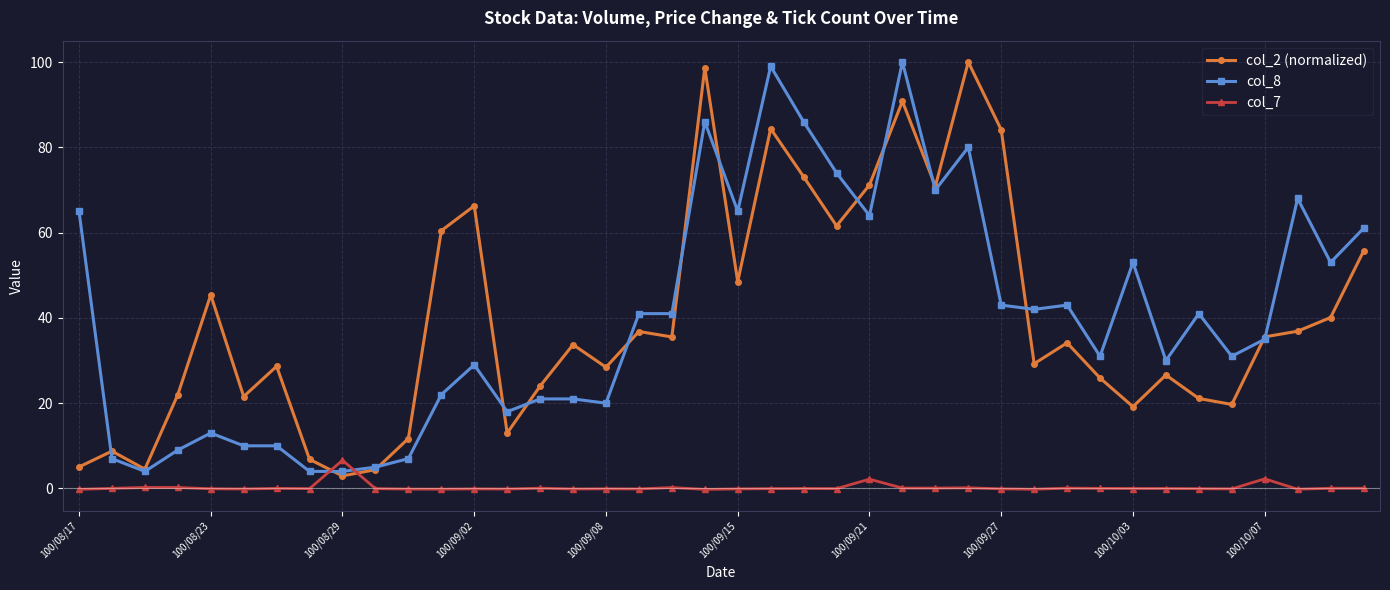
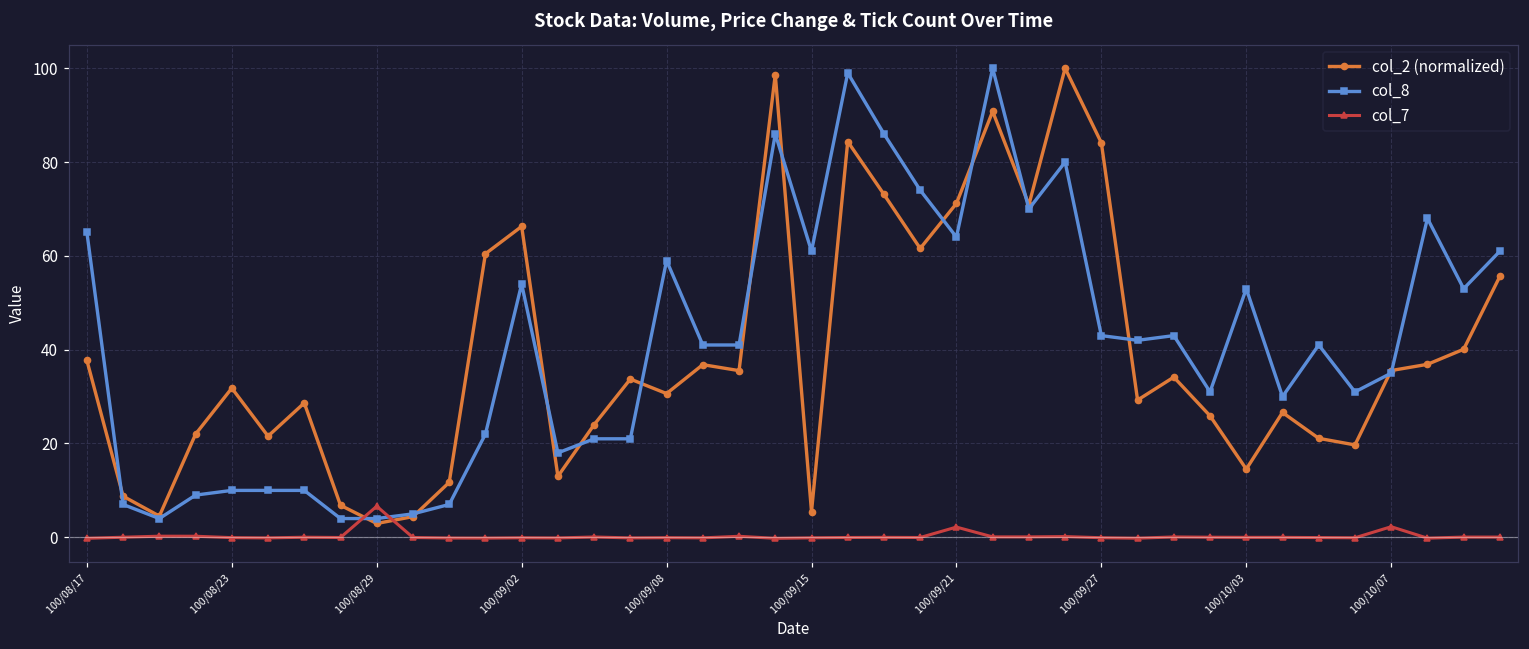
col_2 (normalized), 100/08/17: 5 -> 38
col_2 (normalized), 100/08/23: 45 -> 32
col_8, 100/08/23: 13 -> 10
col_8, 100/09/02: 29 -> 54
col_2 (normalized), 100/09/08: 28 -> 31
col_8, 100/09/08: 20 -> 59
col_2 (normalized), 100/09/15: 49 -> 5
col_8, 100/09/15: 65 -> 61
col_2 (normalized), 100/10/03: 19 -> 15
